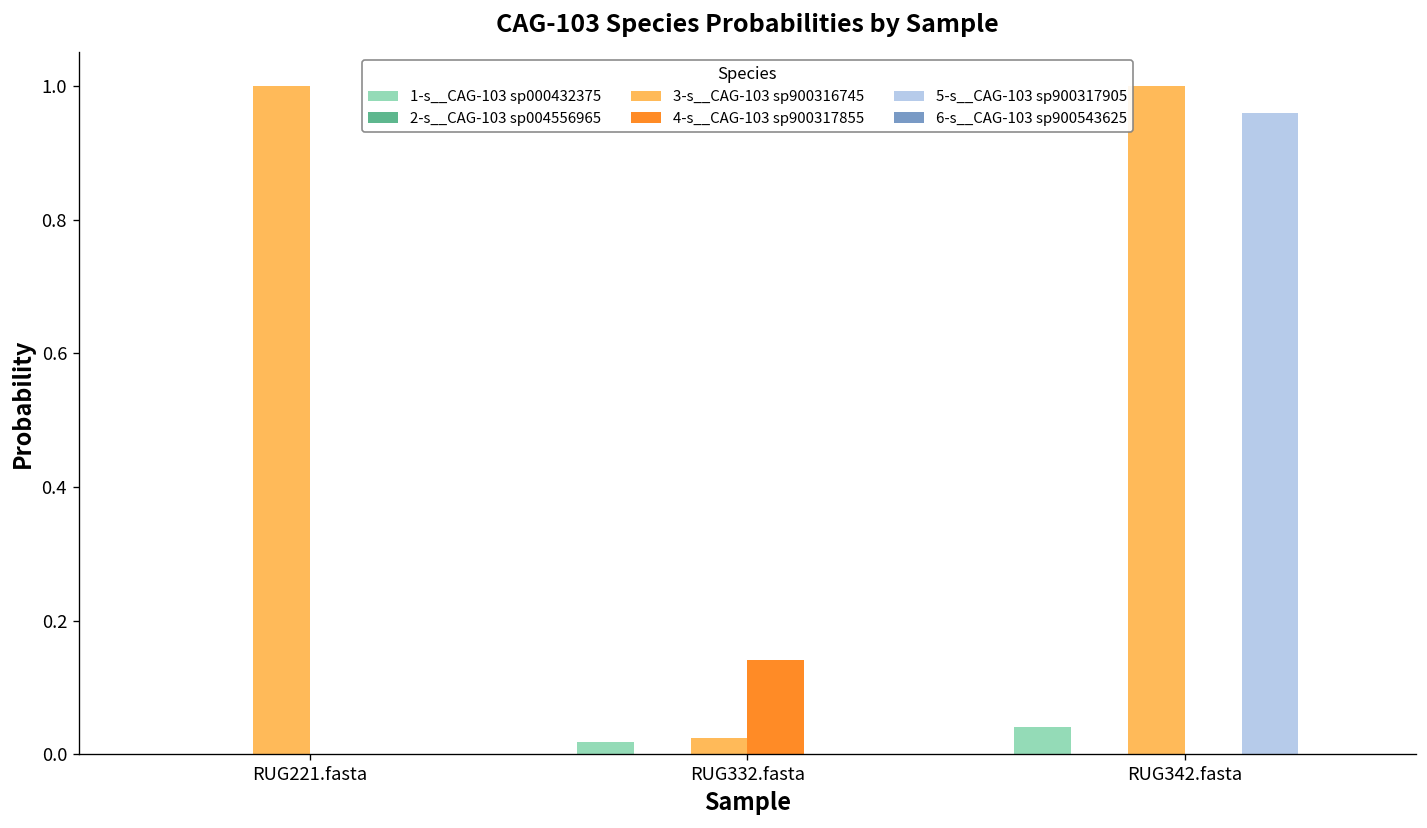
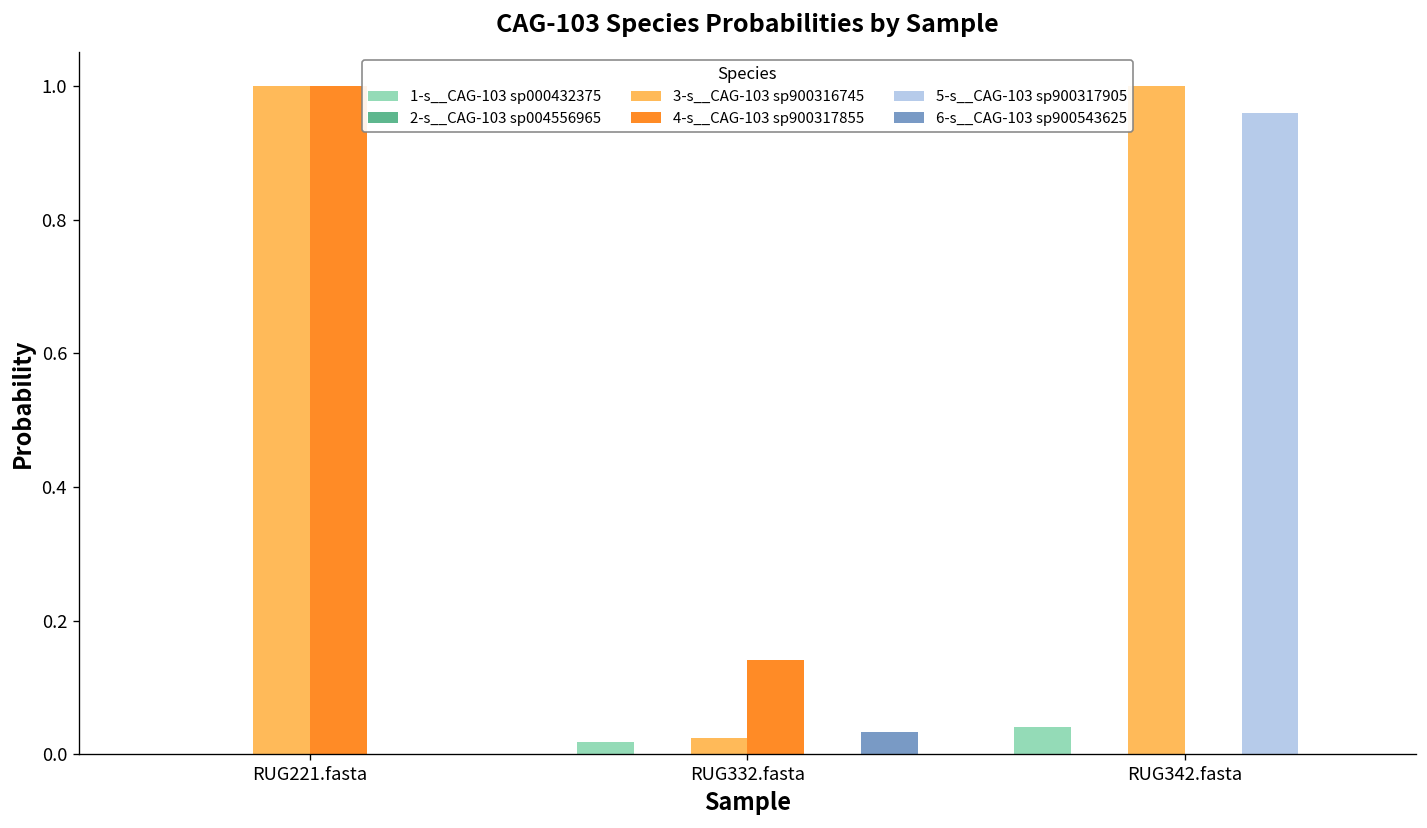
4-s__CAG-103 sp900317855, RUG221.fasta: 0 -> 1
6-s__CAG-103 sp900543625, RUG332.fasta: 0.00 -> 0.03
